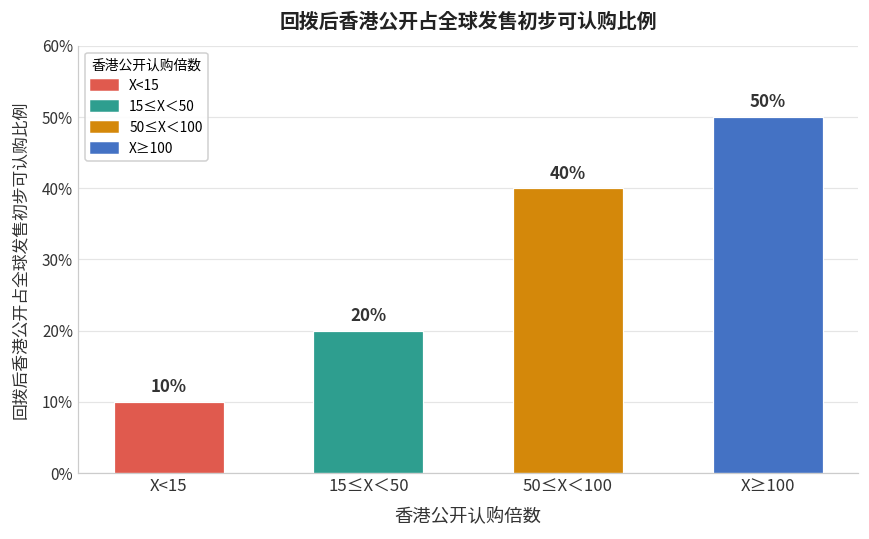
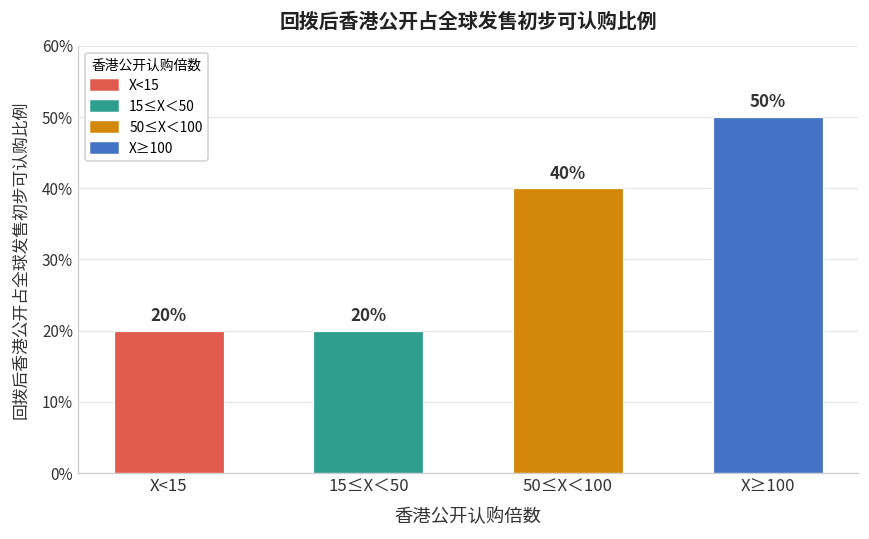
X<15: 10% -> 20%
